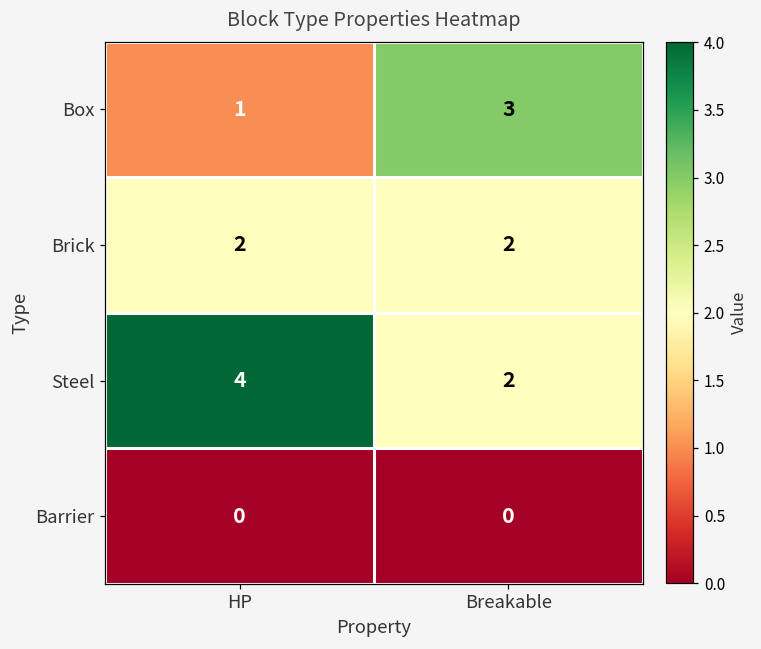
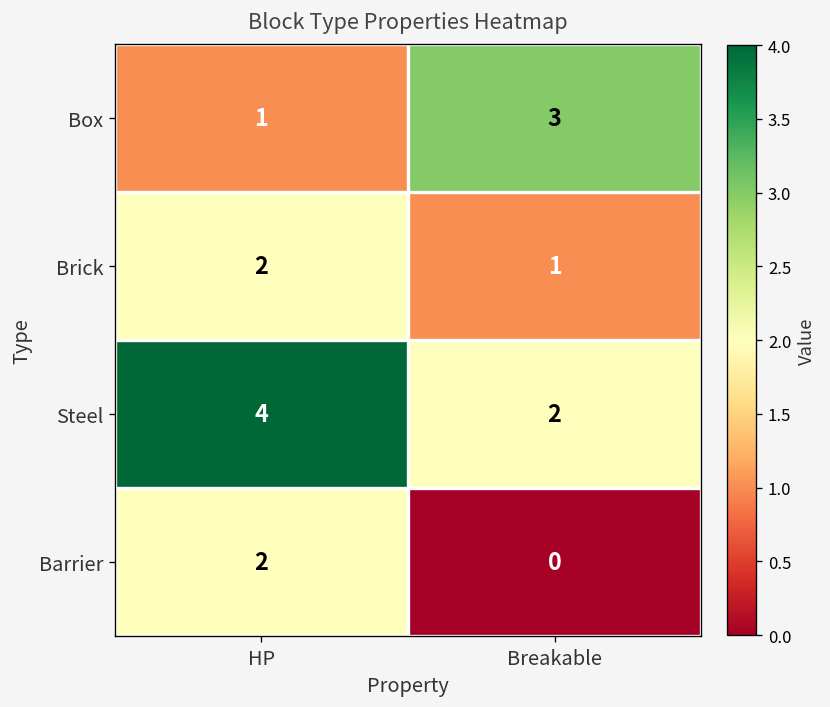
Brick, Breakable: 2 -> 1
Barrier, HP: 0 -> 2
